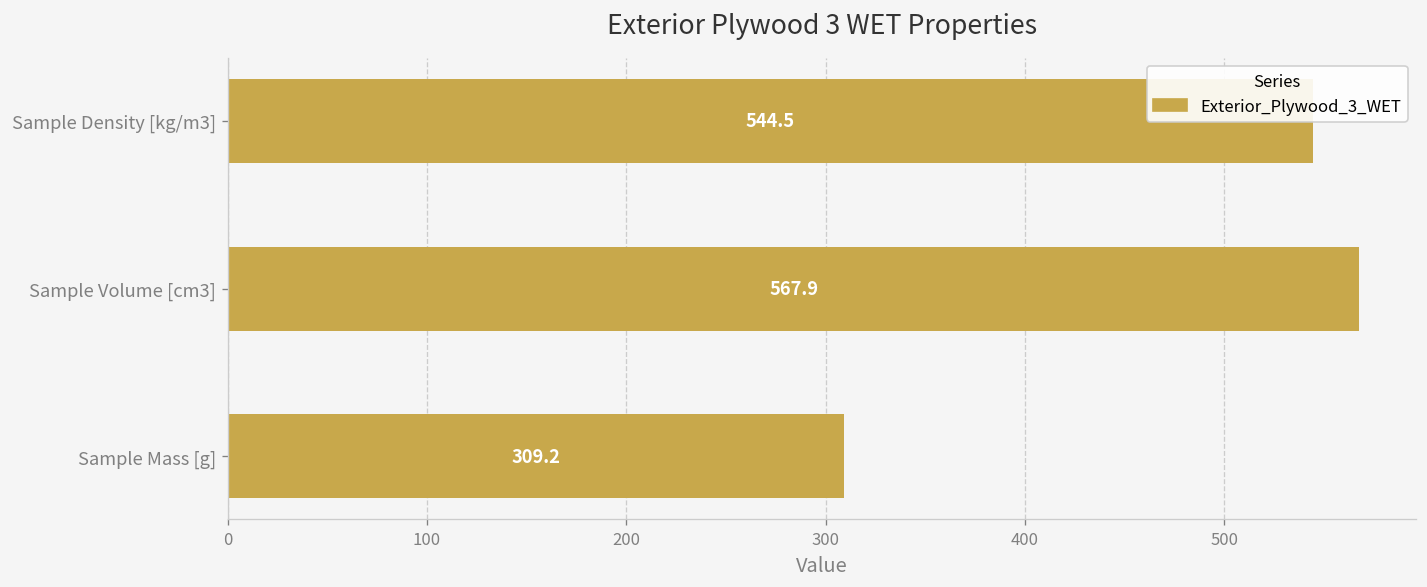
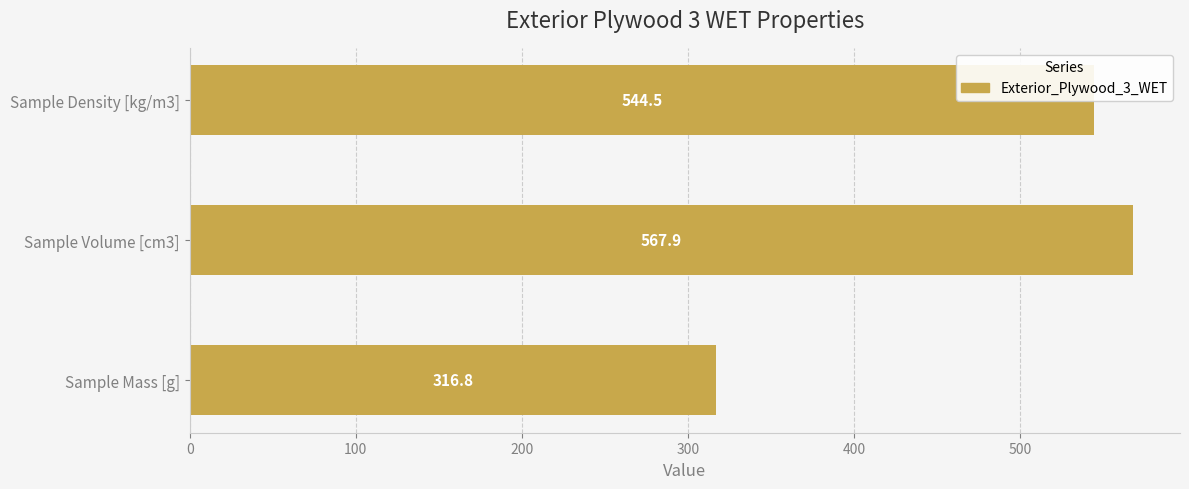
Sample Mass [g]: 309.2 -> 316.8
